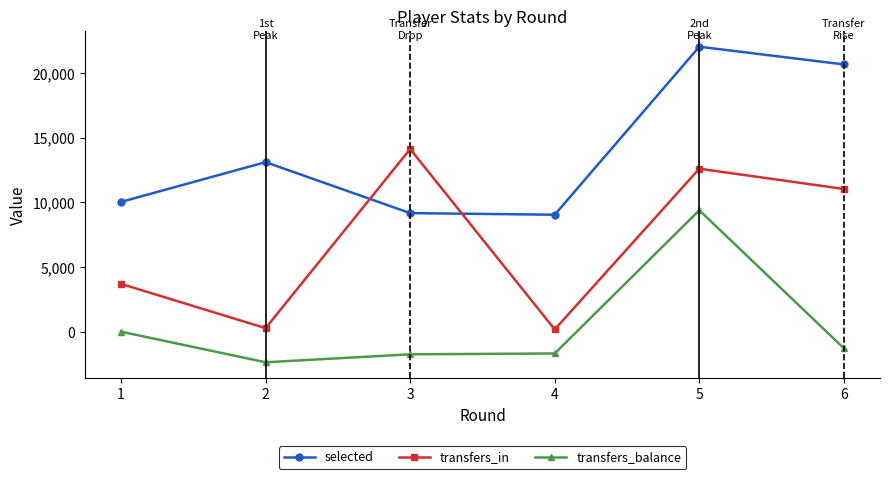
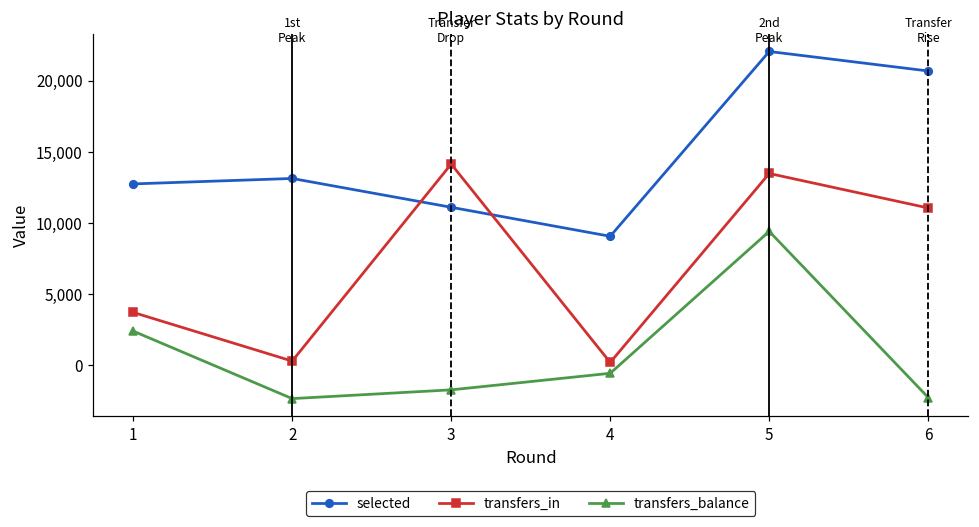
selected, 1: 10,000 -> 12,700
transfers_balance, 1: 0 -> 2,400
selected, 3: 9,200 -> 11,100
transfers_balance, 4: -1,700 -> -600
transfers_in, 5: 12,600 -> 13,500
transfers_balance, 6: -1,300 -> -2,300
